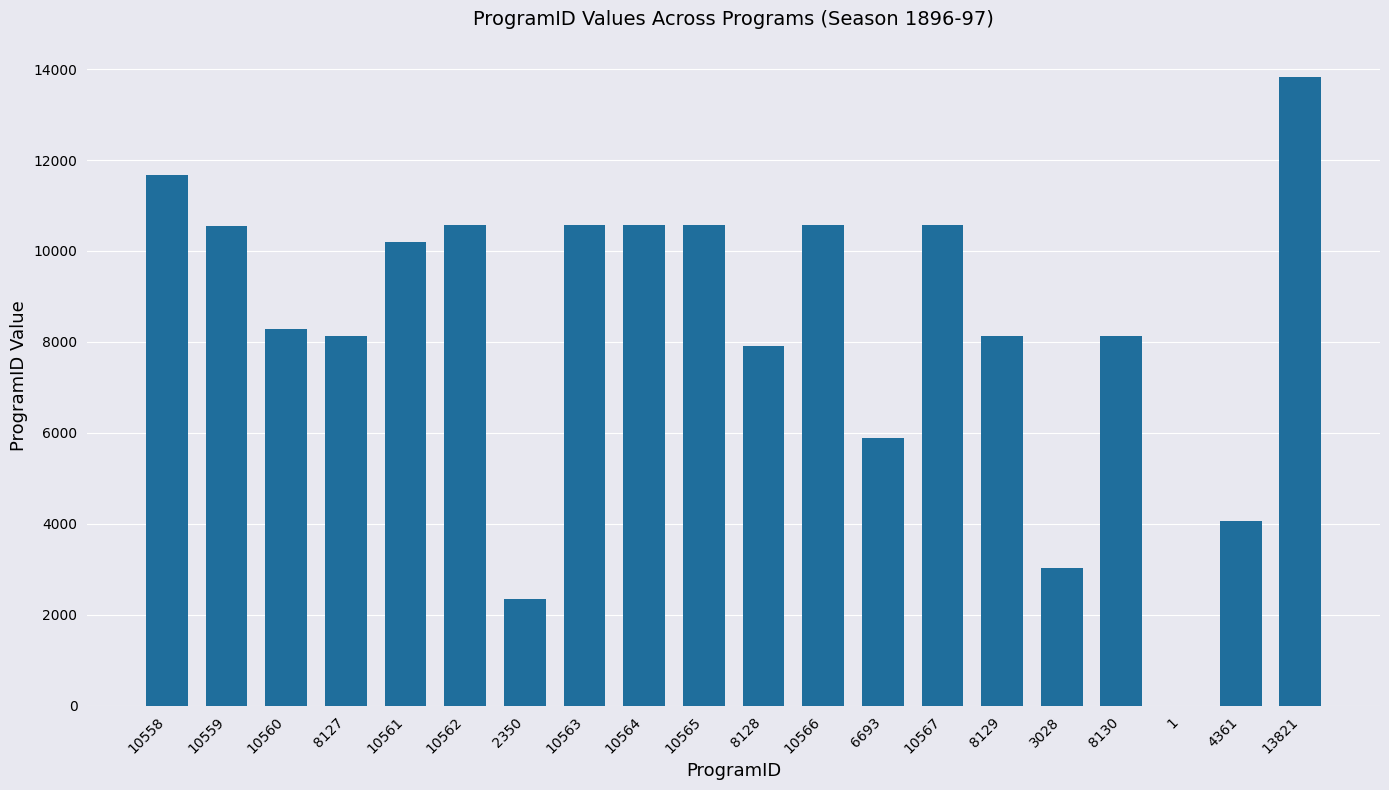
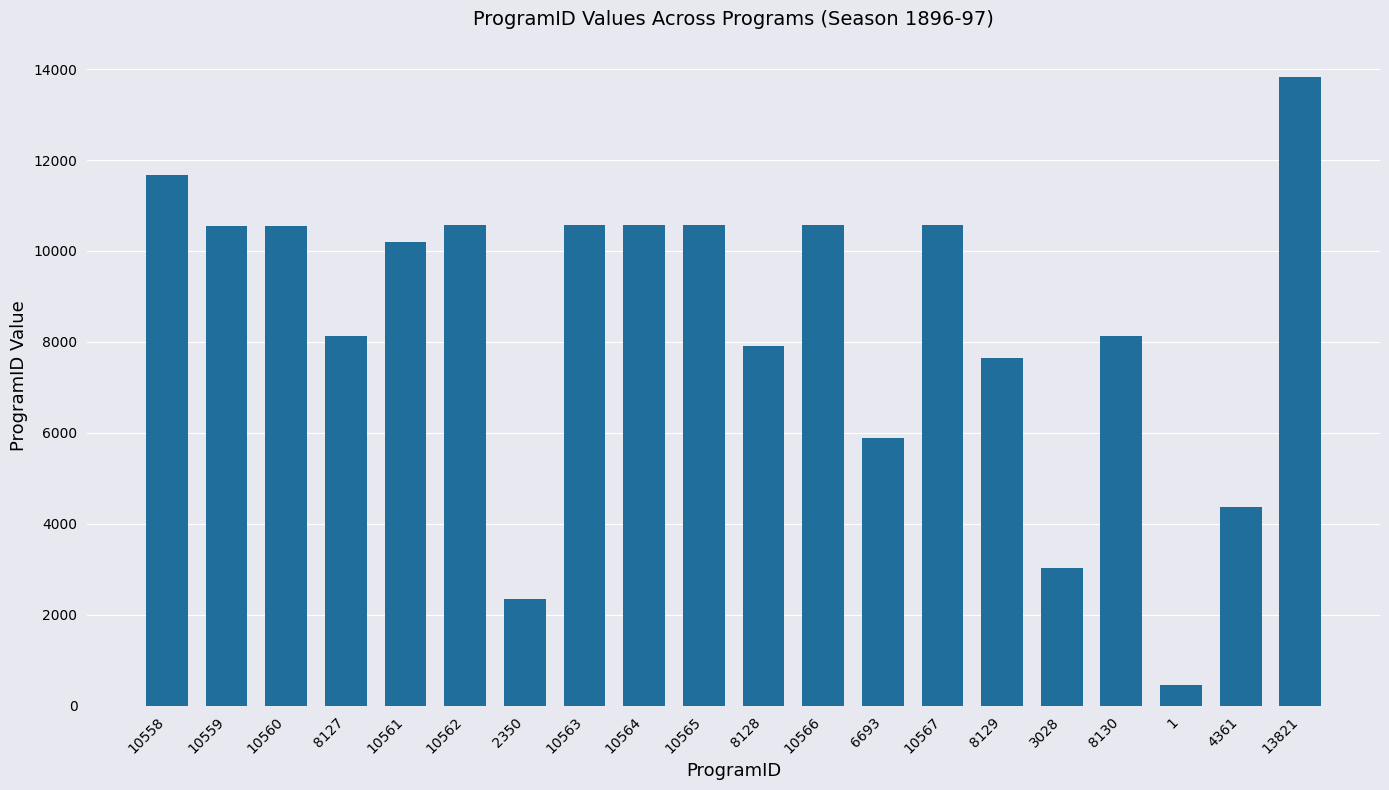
10560: 8300 -> 10600
8129: 8100 -> 7600
1: 0 -> 500
4361: 4100 -> 4400
